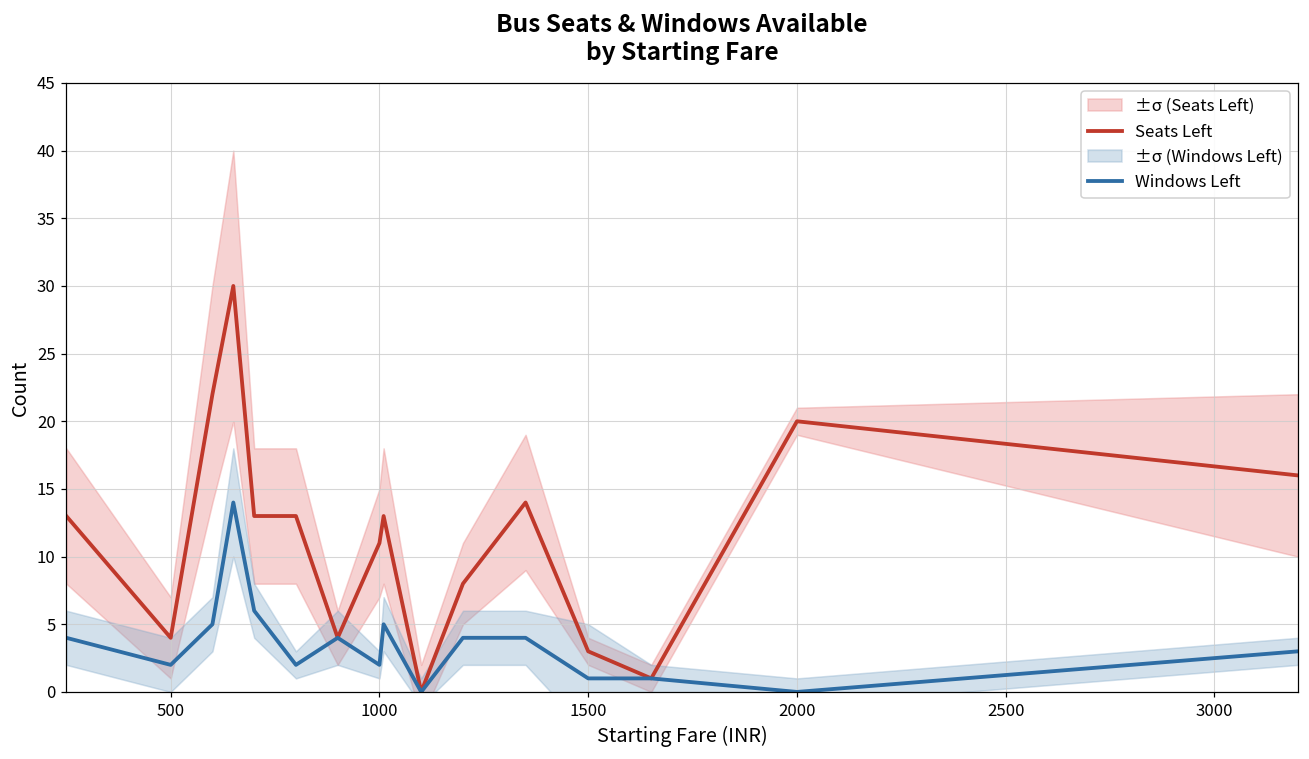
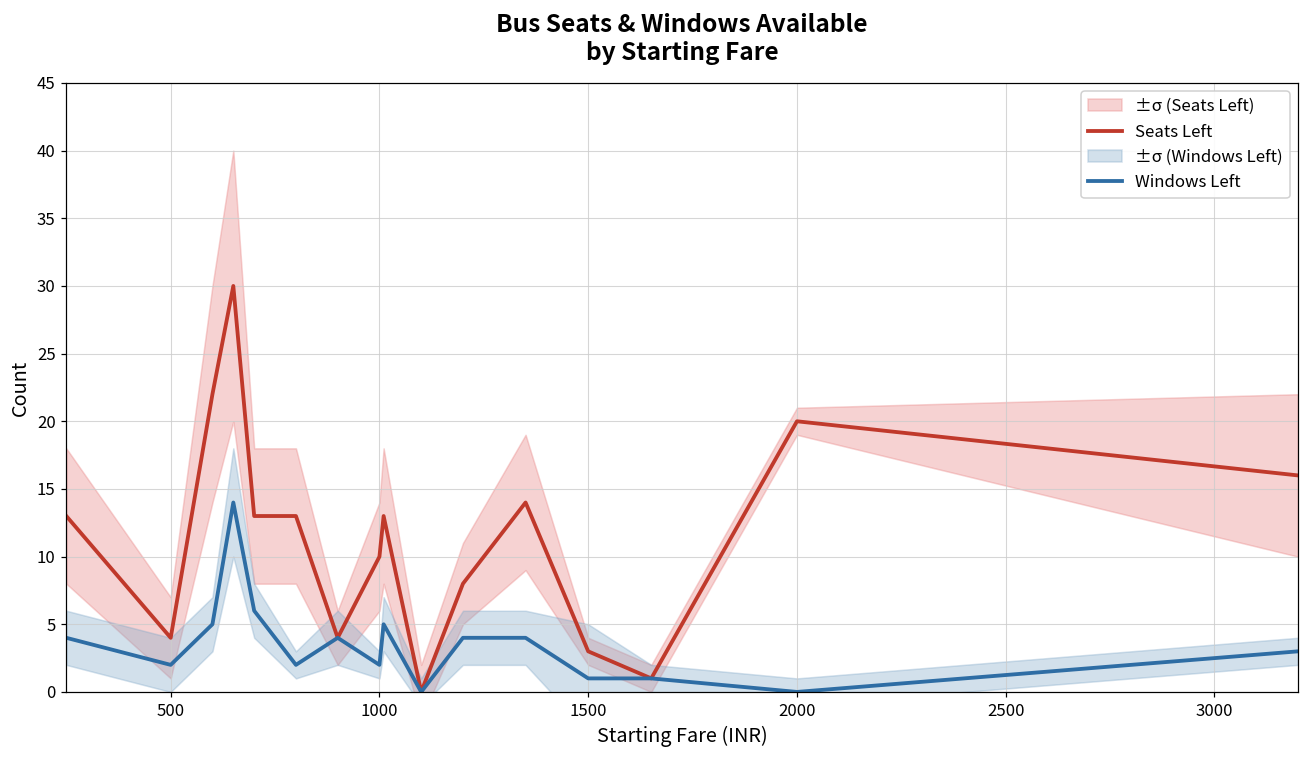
Seats Left, 1000: 11 -> 10
